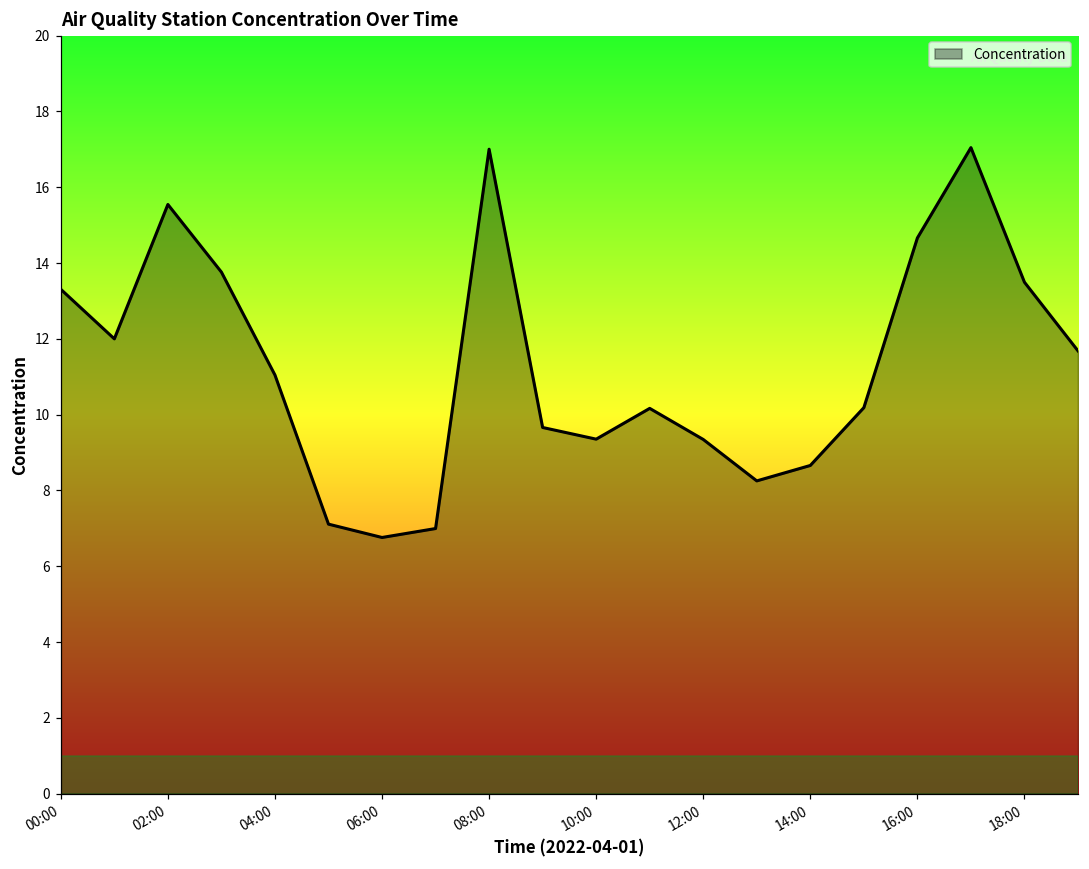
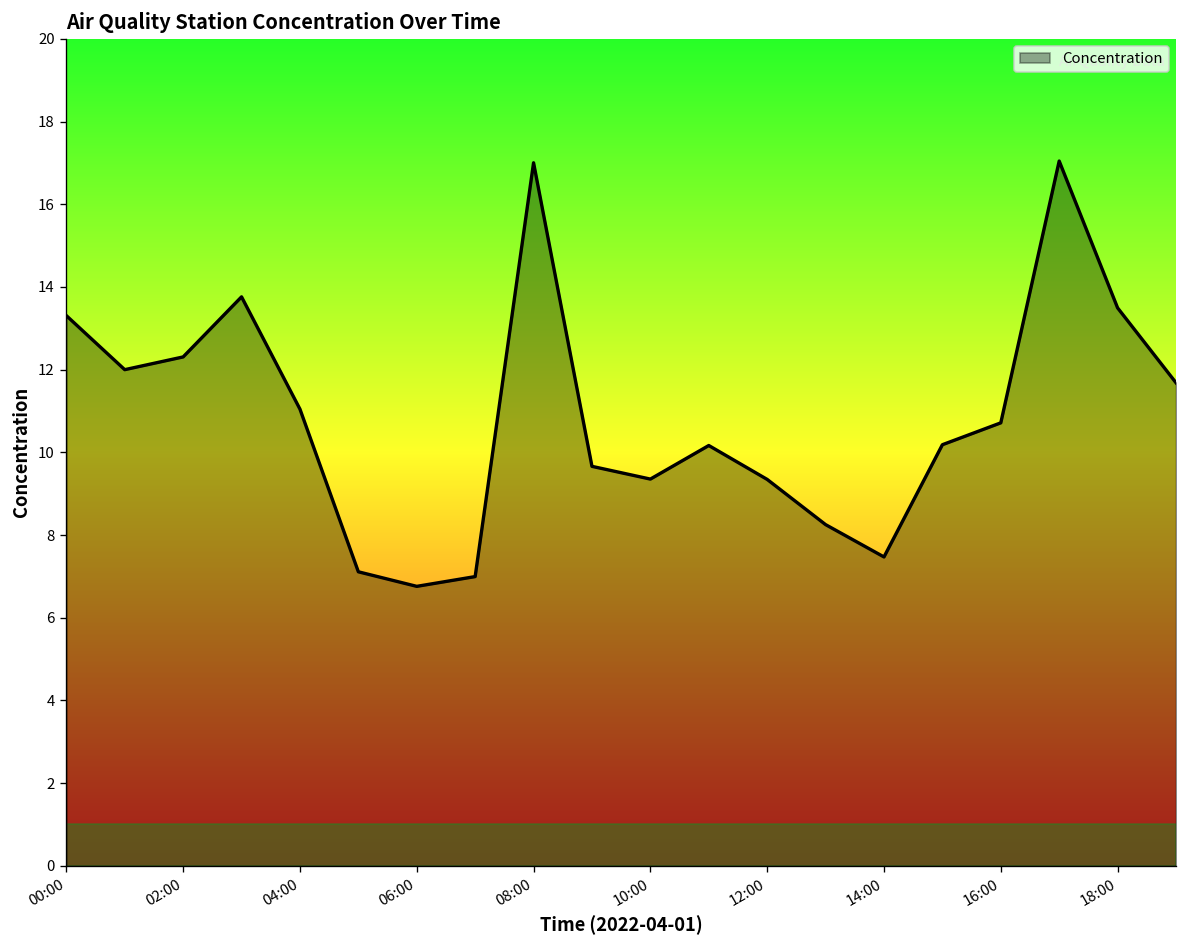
02:00: 15.5 -> 12.3
14:00: 8.7 -> 7.5
16:00: 14.7 -> 10.7
